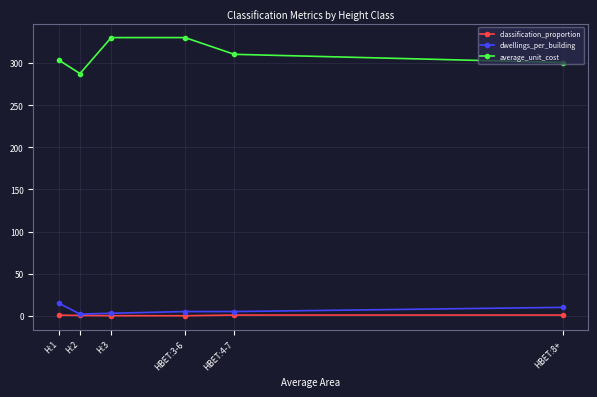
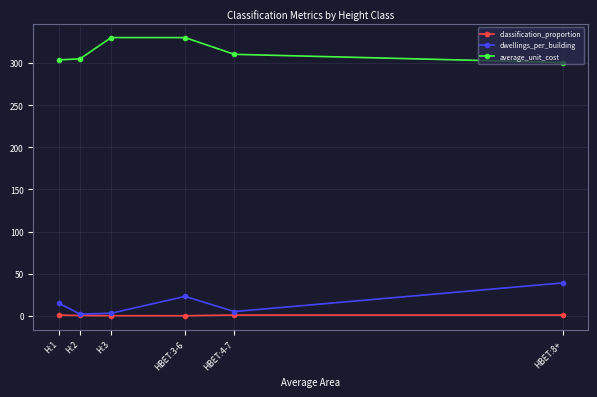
average_unit_cost, H:2: 290 -> 310
dwellings_per_building, HBET:3-6: 10 -> 20
dwellings_per_building, HBET:8+: 10 -> 40
